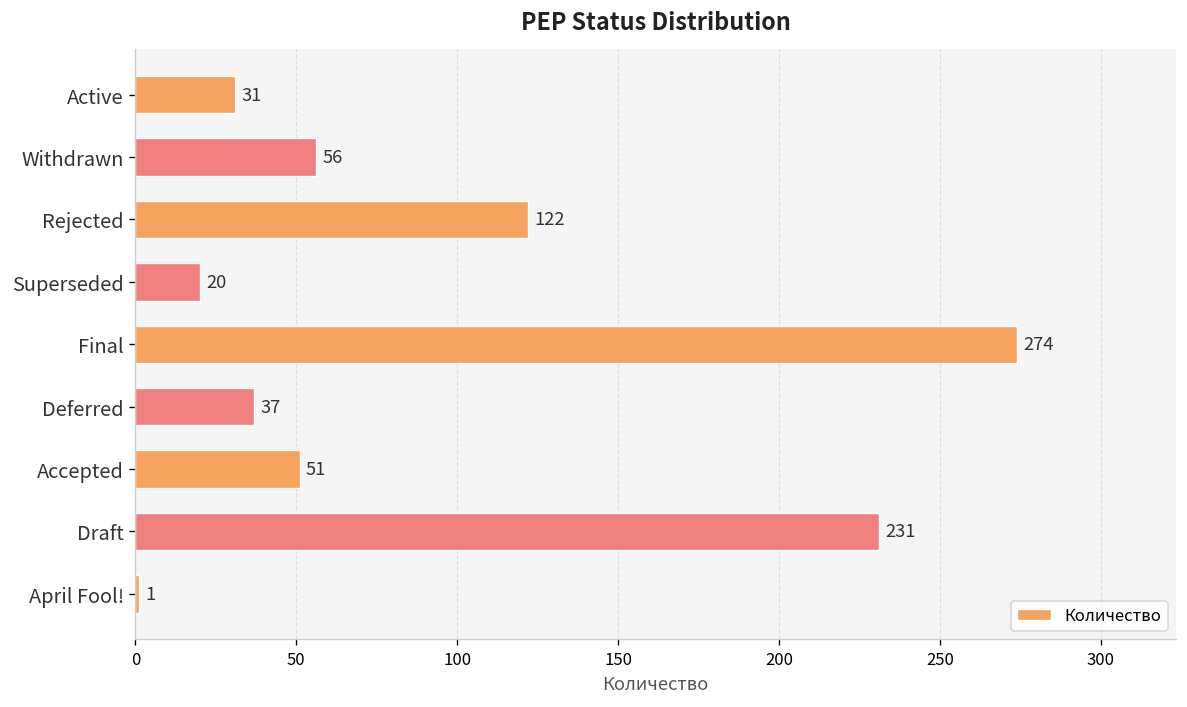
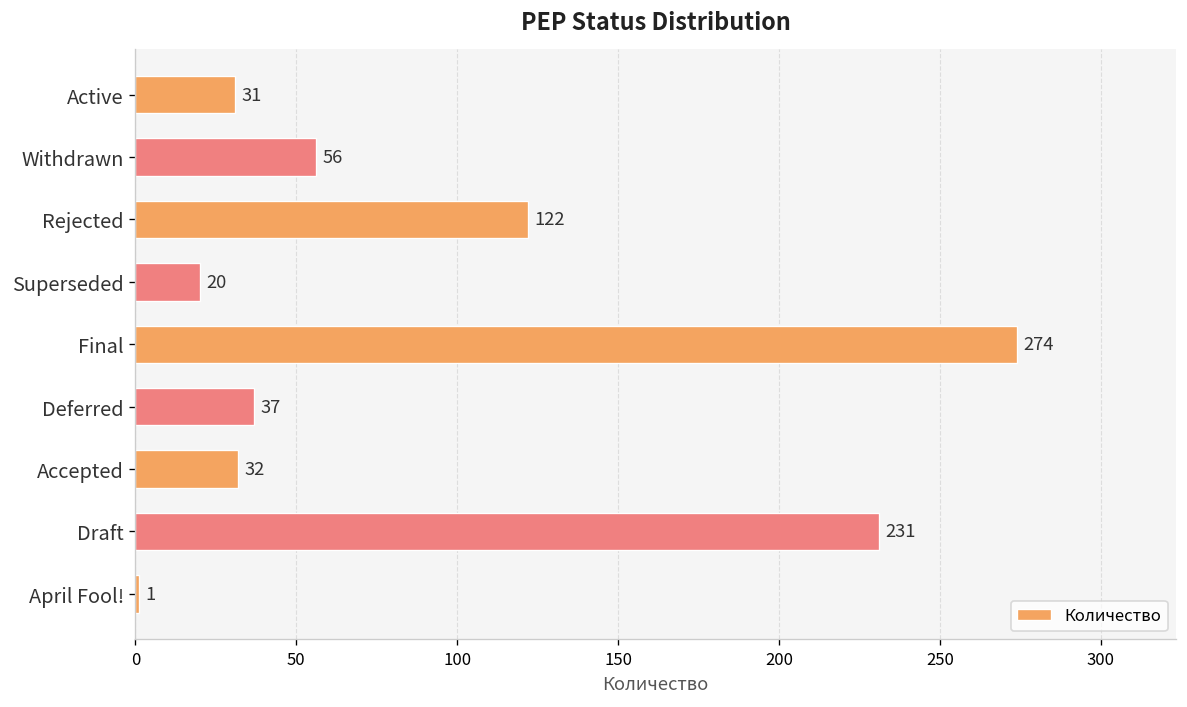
Accepted: 51 -> 32
